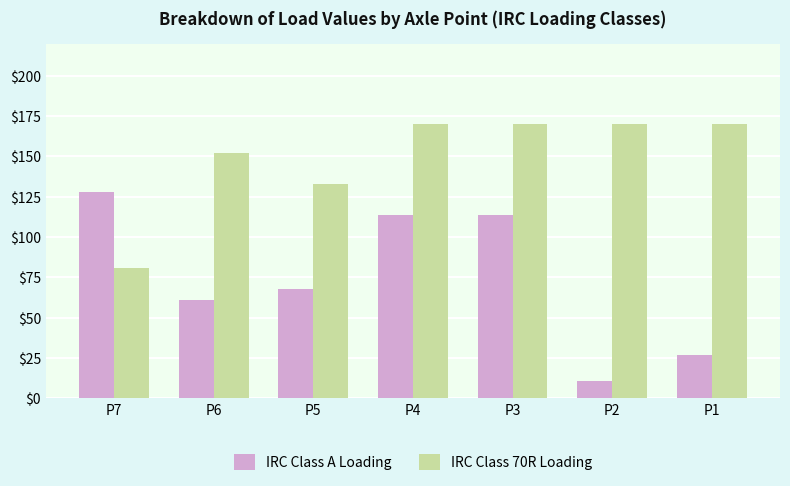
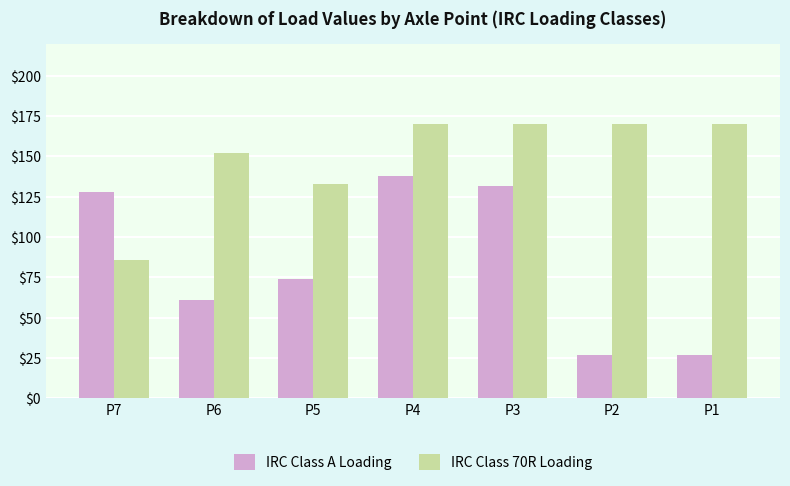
IRC Class 70R Loading, P7: $81 -> $86
IRC Class A Loading, P5: $68 -> $74
IRC Class A Loading, P4: $114 -> $138
IRC Class A Loading, P3: $114 -> $132
IRC Class A Loading, P2: $11 -> $27
